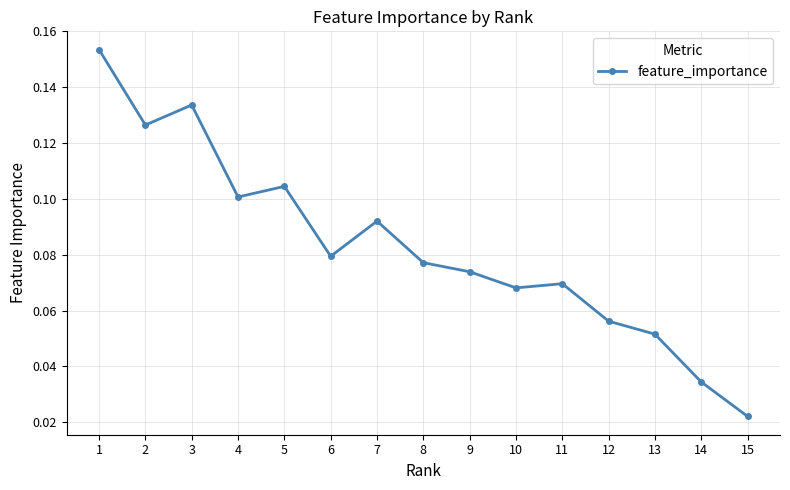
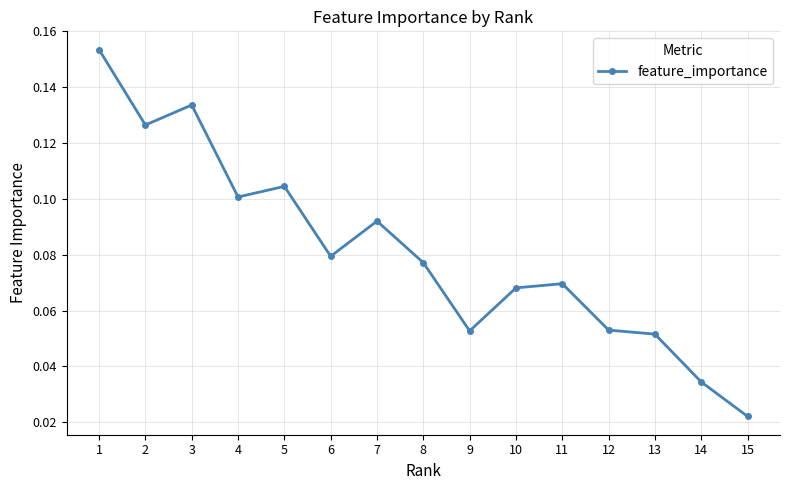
9: 0.074 -> 0.053
12: 0.056 -> 0.053
